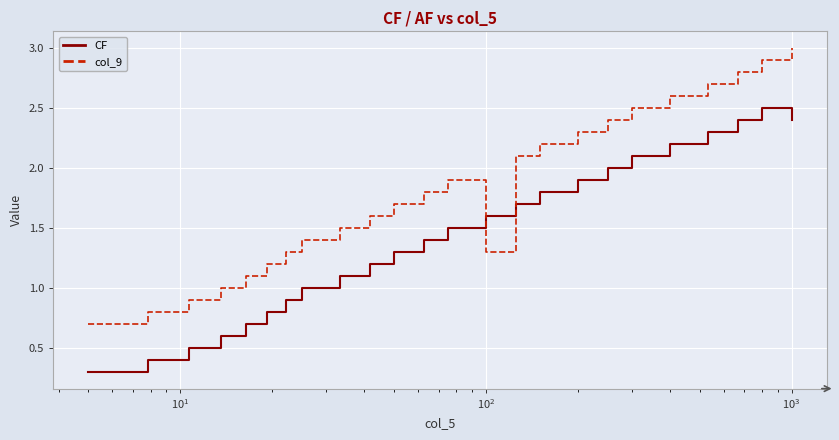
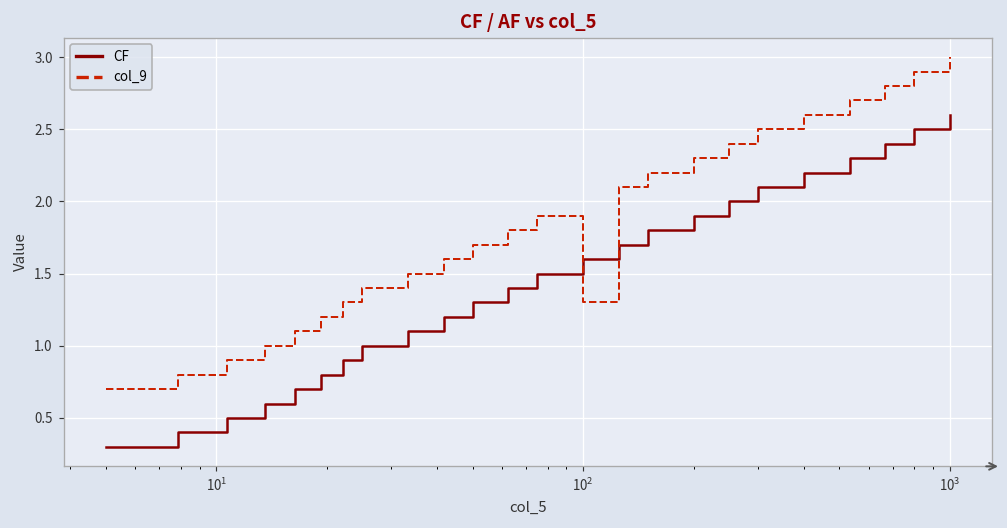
CF, 10^3: 2.4 -> 2.6
